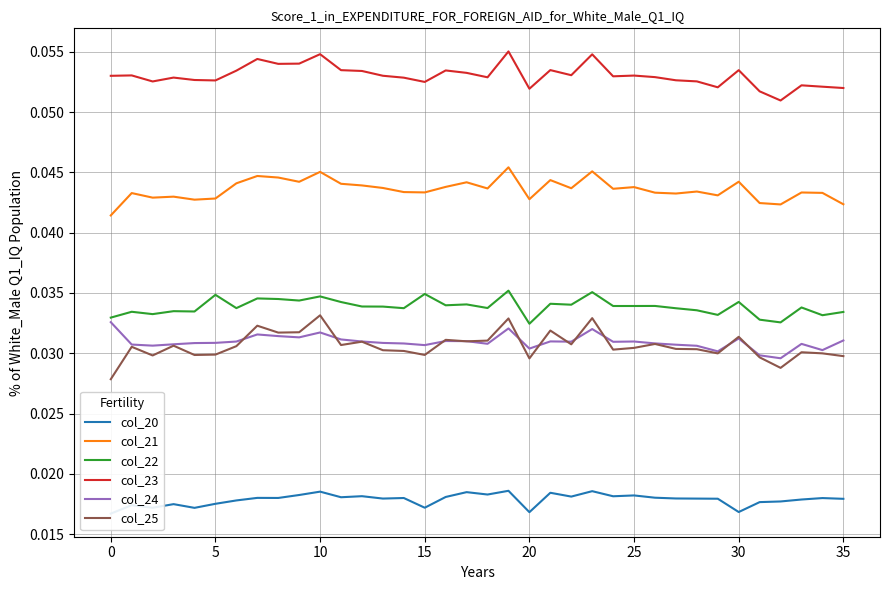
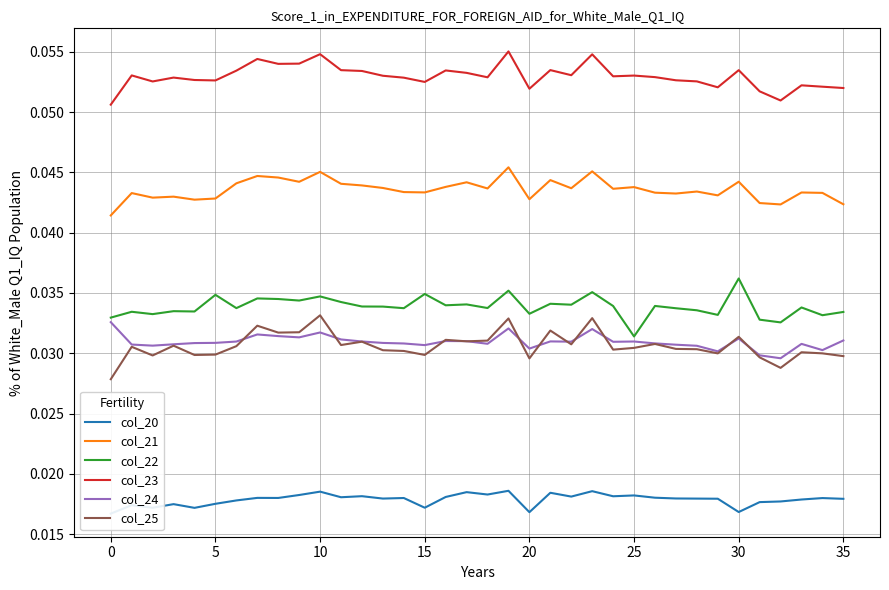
col_23, 0: 0.0530 -> 0.0506
col_22, 20: 0.0324 -> 0.0333
col_22, 25: 0.0339 -> 0.0314
col_22, 30: 0.0343 -> 0.0362
